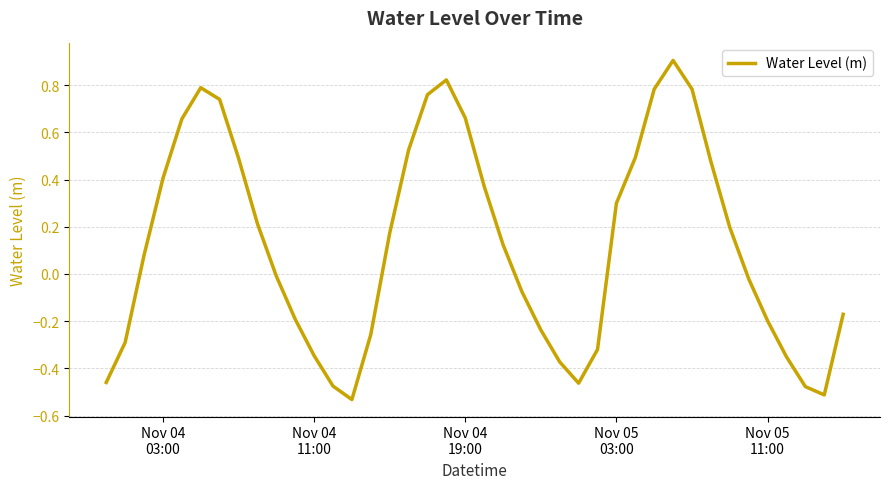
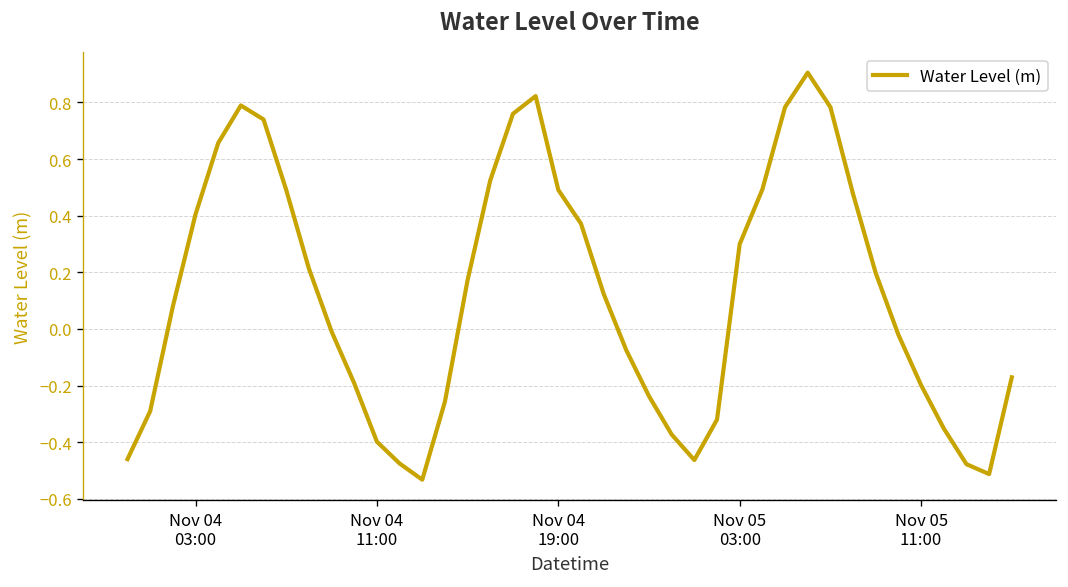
Nov 04 11:00: -0.35 -> -0.40
Nov 04 19:00: 0.66 -> 0.49
